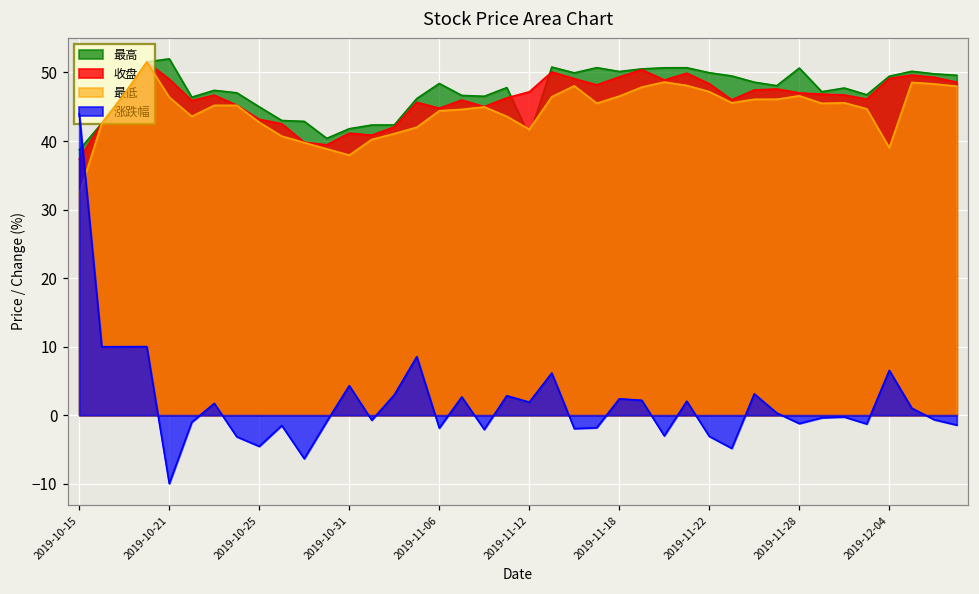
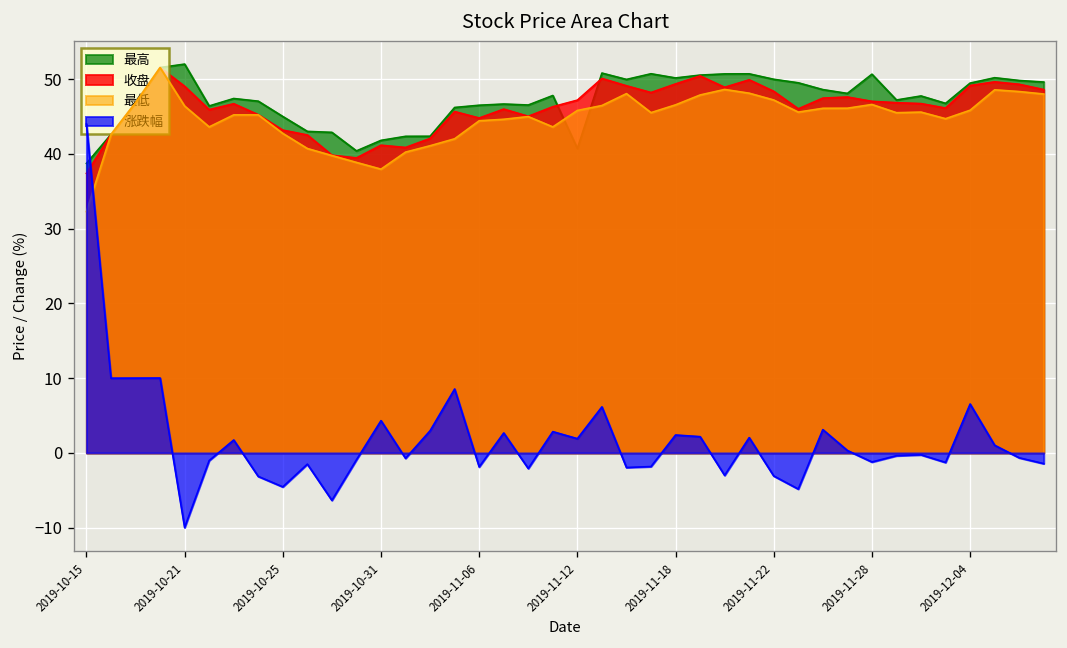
最高, 2019-11-06: 48 -> 47
最低, 2019-11-12: 42 -> 46
最低, 2019-12-04: 39 -> 46
